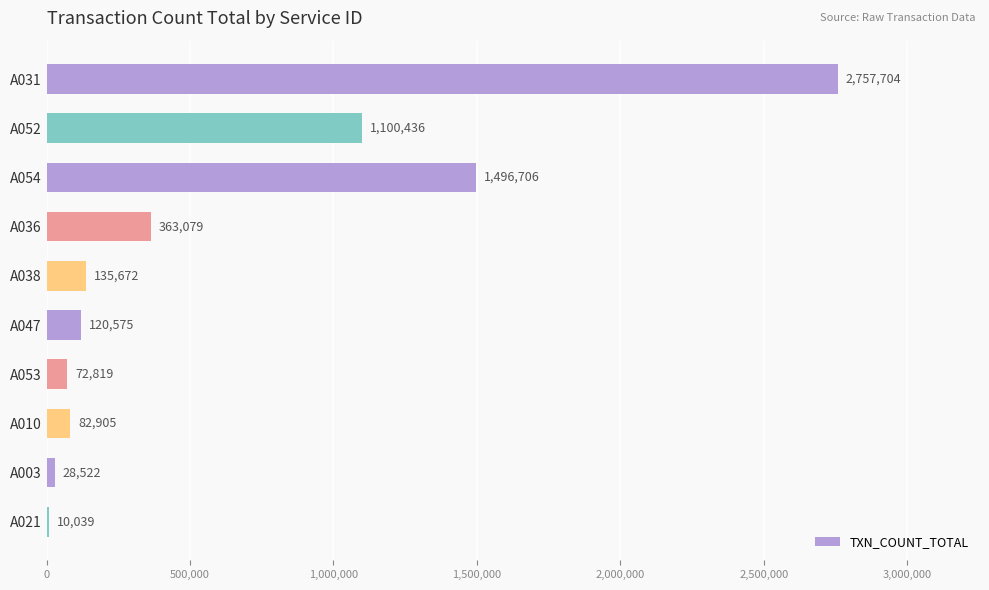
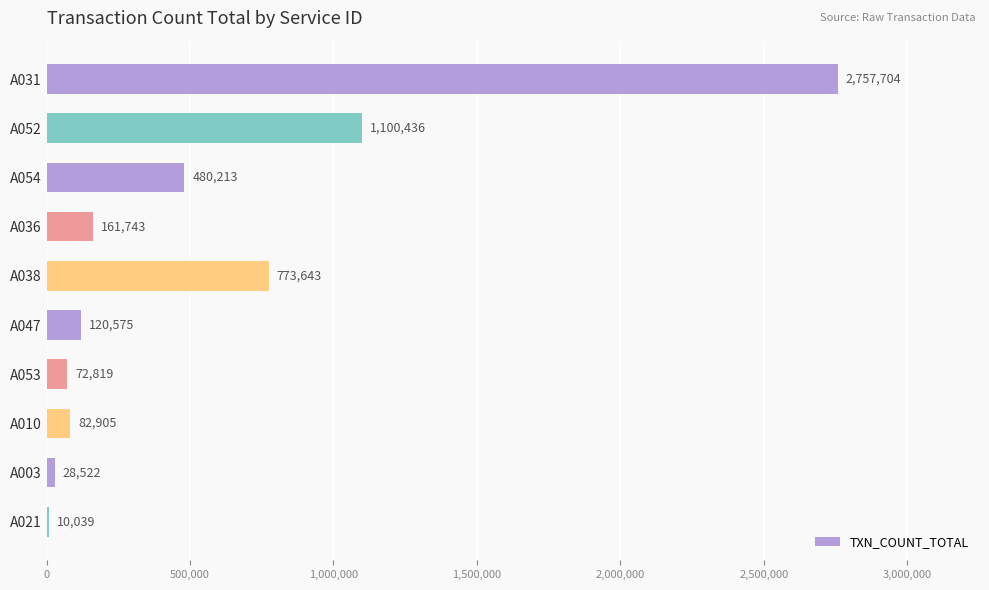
A054: 1,496,706 -> 480,213
A036: 363,079 -> 161,743
A038: 135,672 -> 773,643
